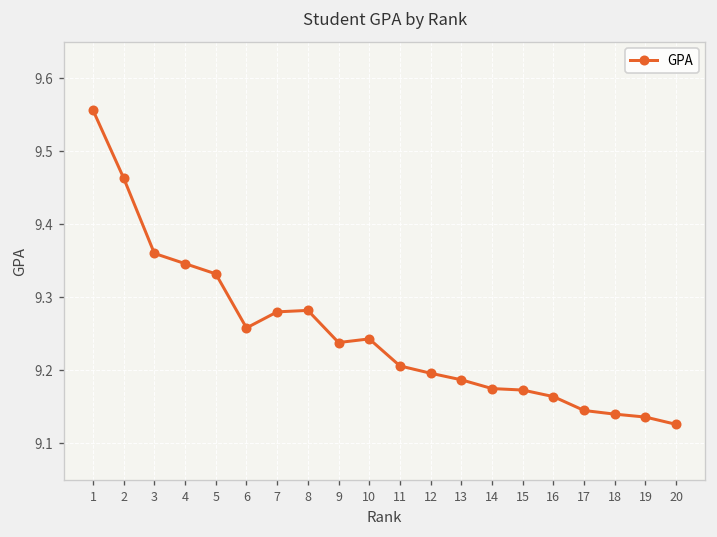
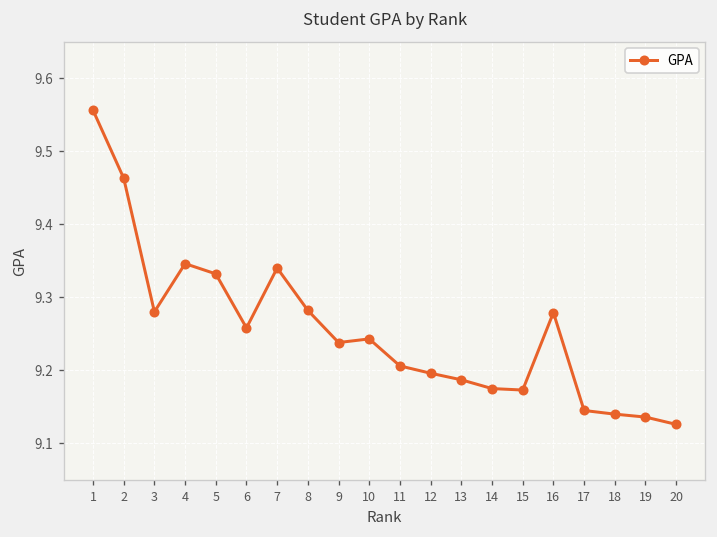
3: 9.36 -> 9.28
7: 9.28 -> 9.34
16: 9.16 -> 9.28
